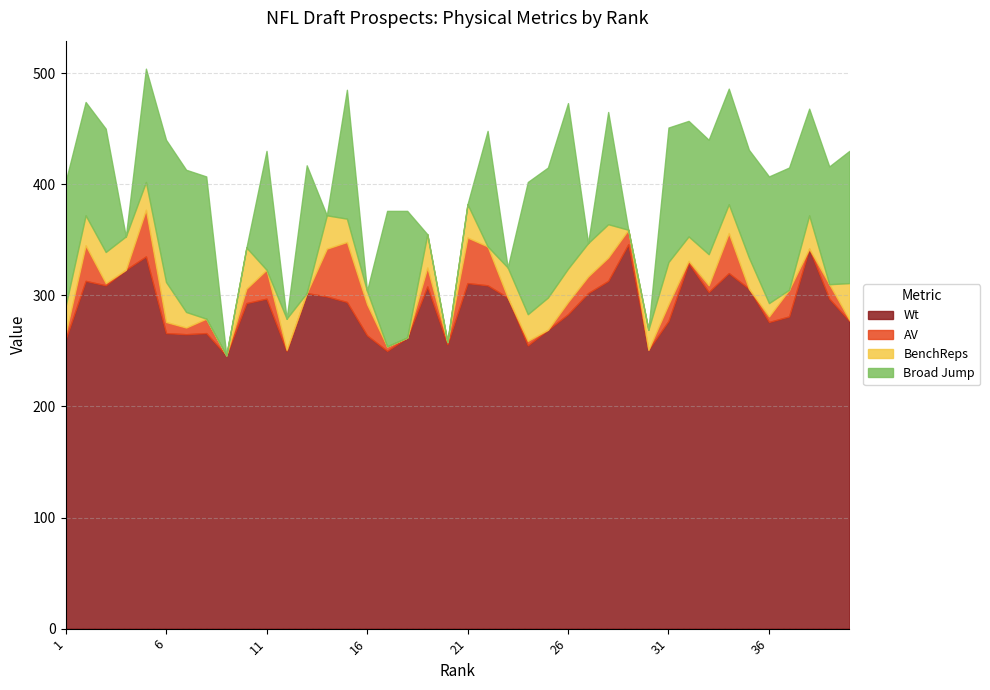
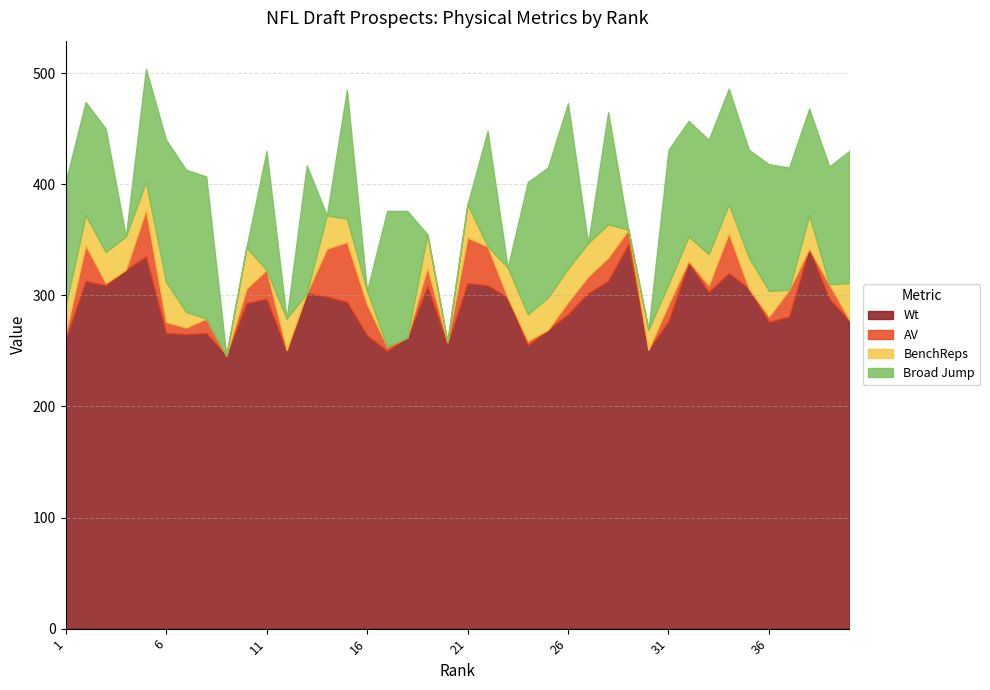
BenchReps, 31: 38 -> 18
BenchReps, 36: 12 -> 23
